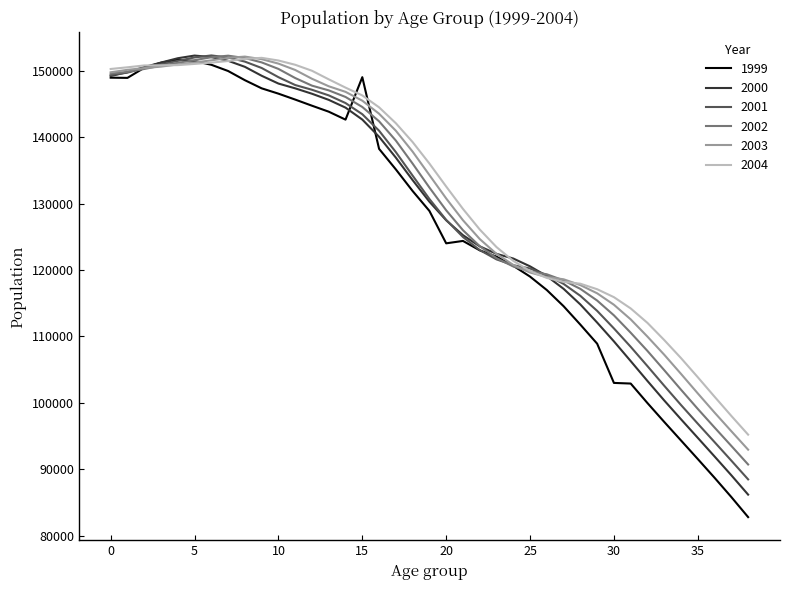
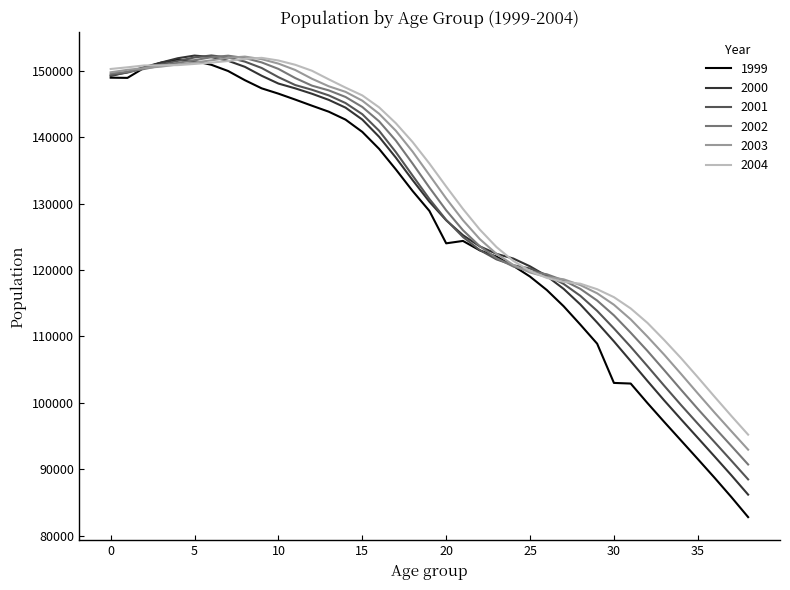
1999, 15: 149000 -> 141000
